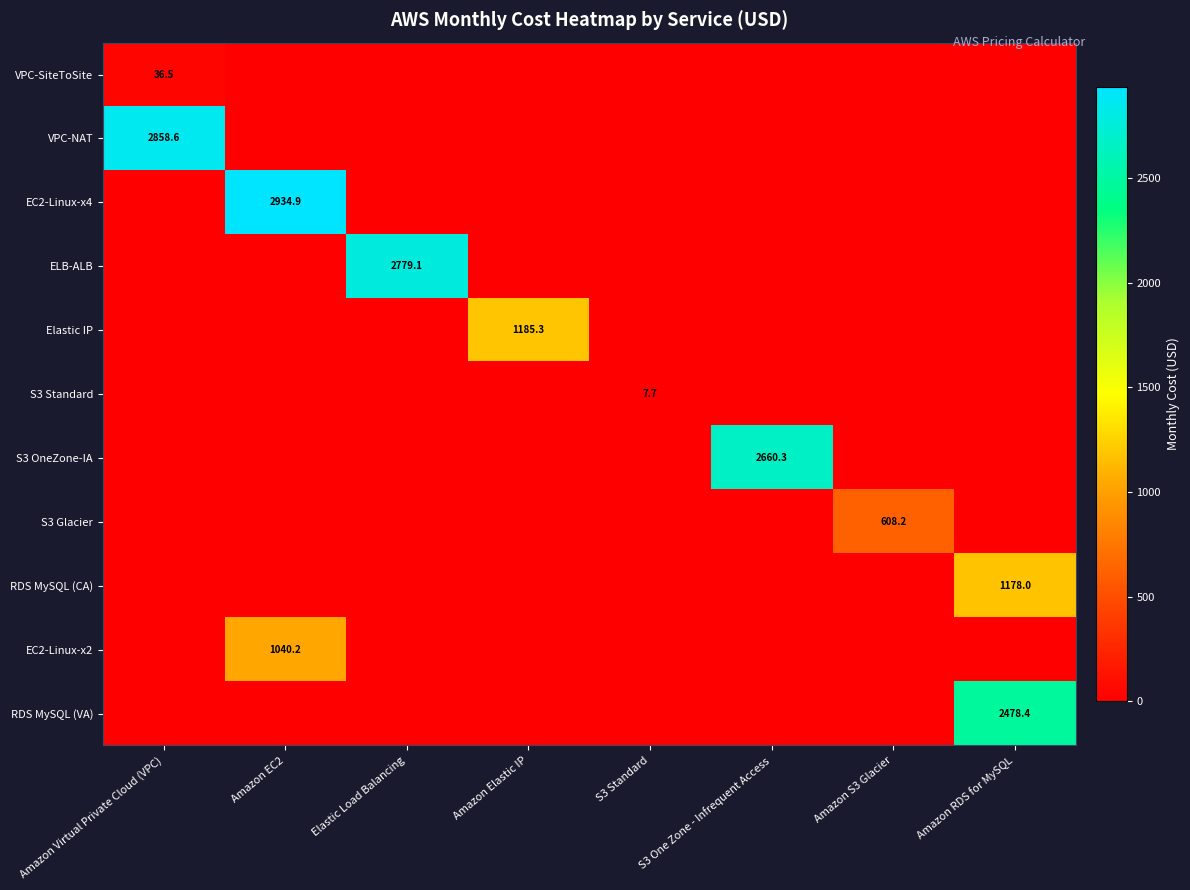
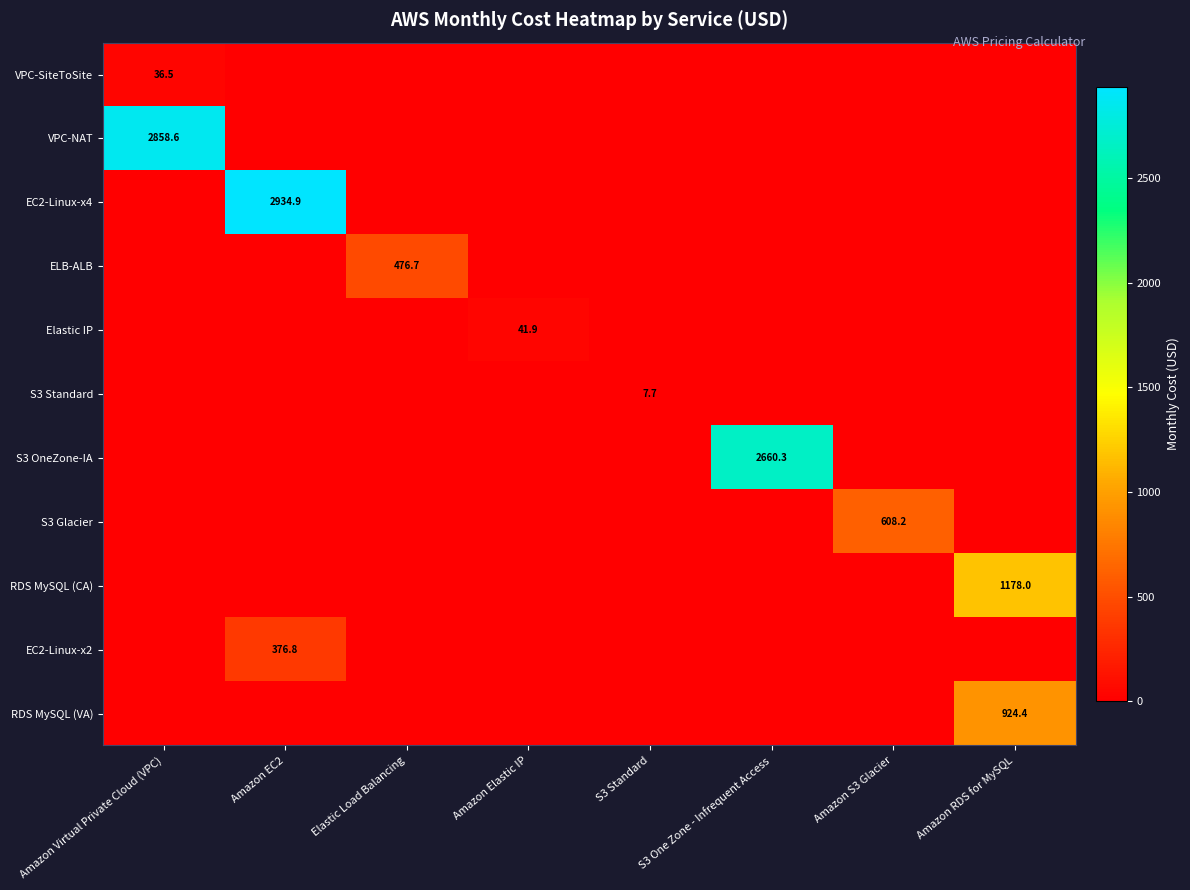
ELB-ALB, Elastic Load Balancing: 2779.1 -> 476.7
Elastic IP, Amazon Elastic IP: 1185.3 -> 41.9
EC2-Linux-x2, Amazon EC2: 1040.2 -> 376.8
RDS MySQL (VA), Amazon RDS for MySQL: 2478.4 -> 924.4
